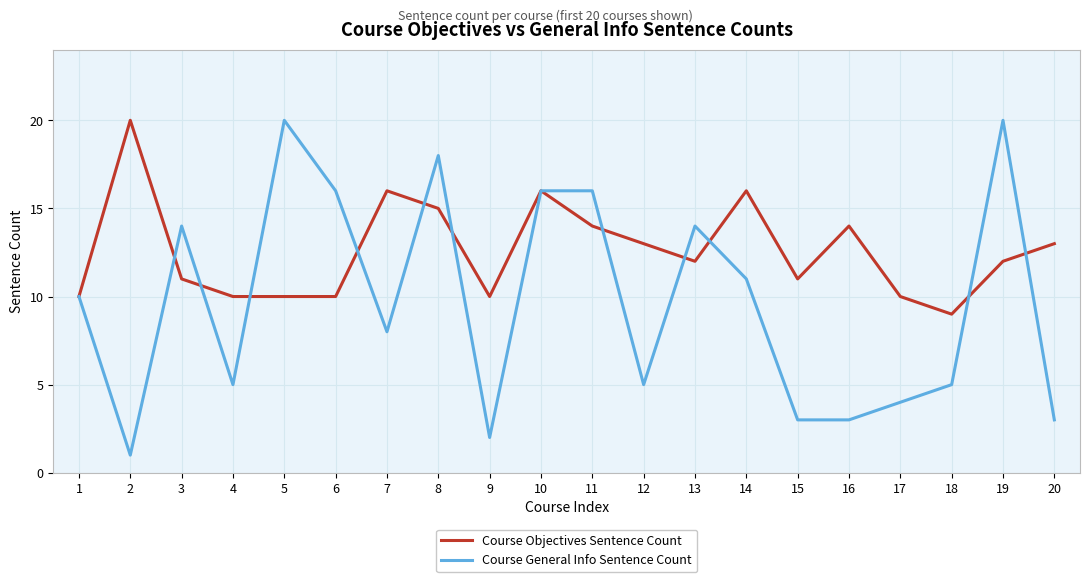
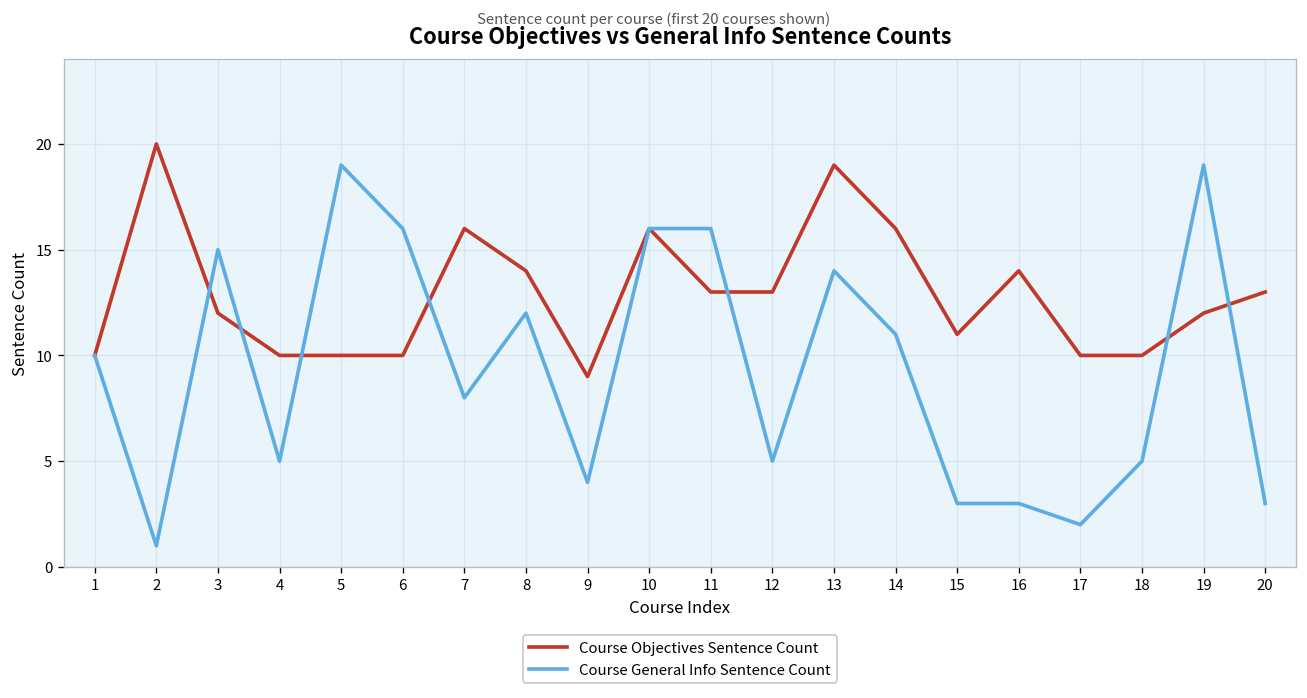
Course Objectives Sentence Count, 3: 11 -> 12
Course General Info Sentence Count, 3: 14 -> 15
Course General Info Sentence Count, 5: 20 -> 19
Course Objectives Sentence Count, 8: 15 -> 14
Course General Info Sentence Count, 8: 18 -> 12
Course Objectives Sentence Count, 9: 10 -> 9
Course General Info Sentence Count, 9: 2 -> 4
Course Objectives Sentence Count, 11: 14 -> 13
Course Objectives Sentence Count, 13: 12 -> 19
Course General Info Sentence Count, 17: 4 -> 2
Course Objectives Sentence Count, 18: 9 -> 10
Course General Info Sentence Count, 19: 20 -> 19
